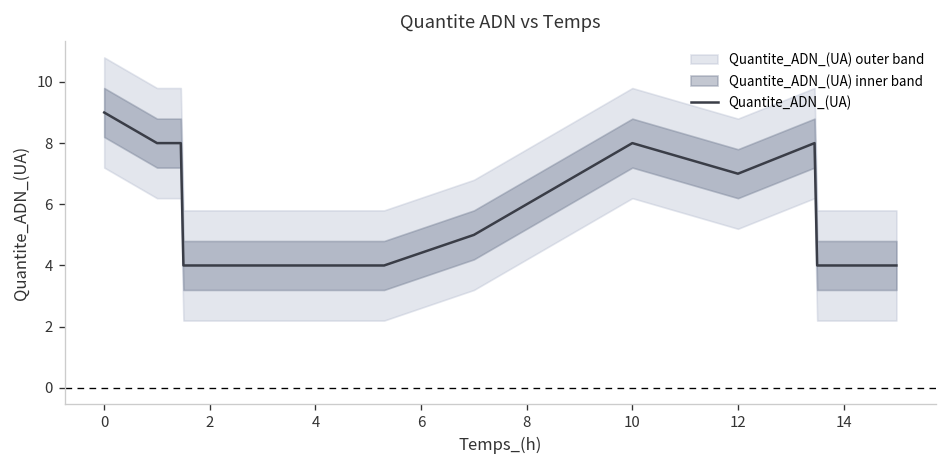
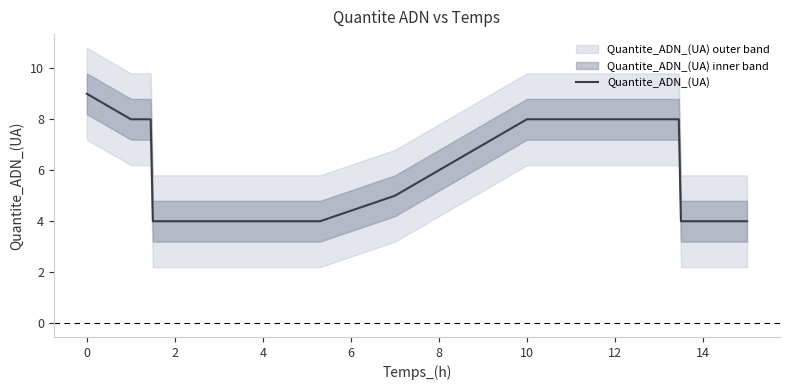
Quantite_ADN_(UA), 12: 7 -> 8
